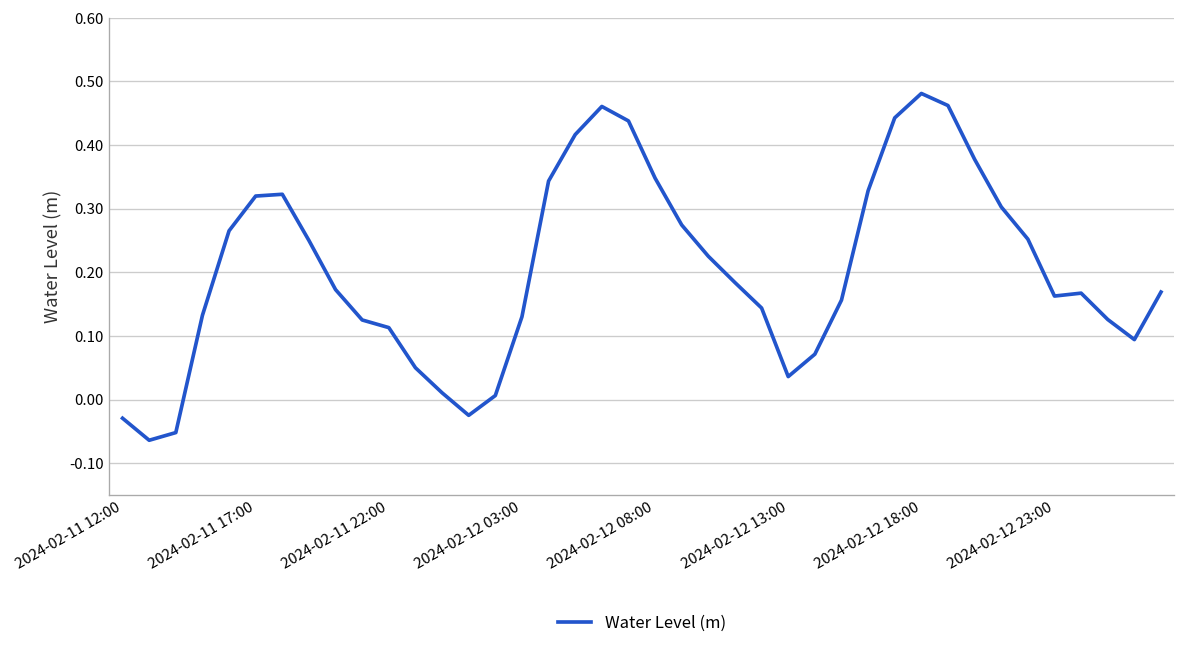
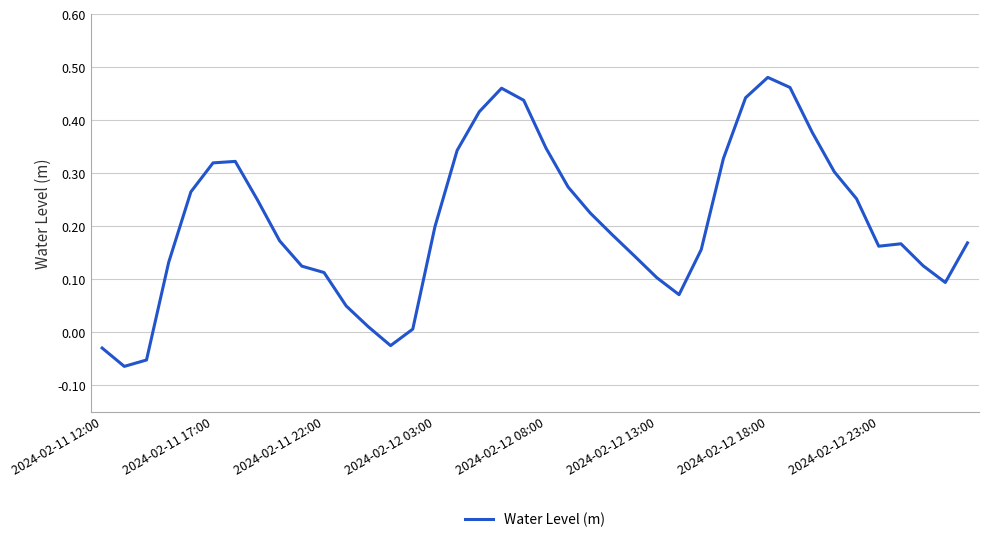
2024-02-12 03:00: 0.13 -> 0.20
2024-02-12 13:00: 0.04 -> 0.10
